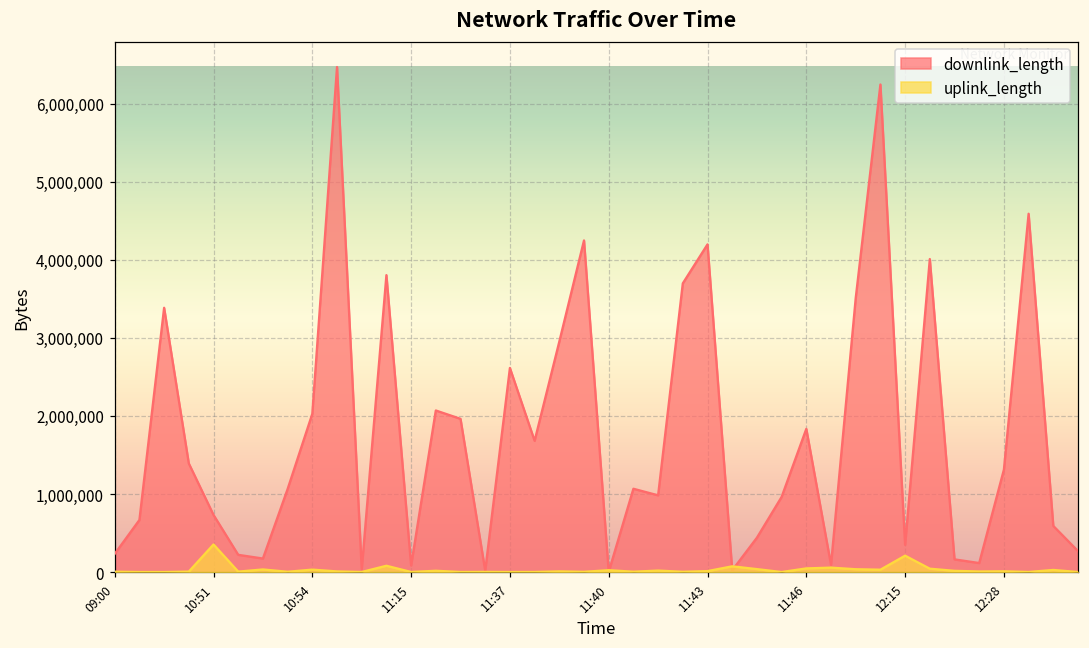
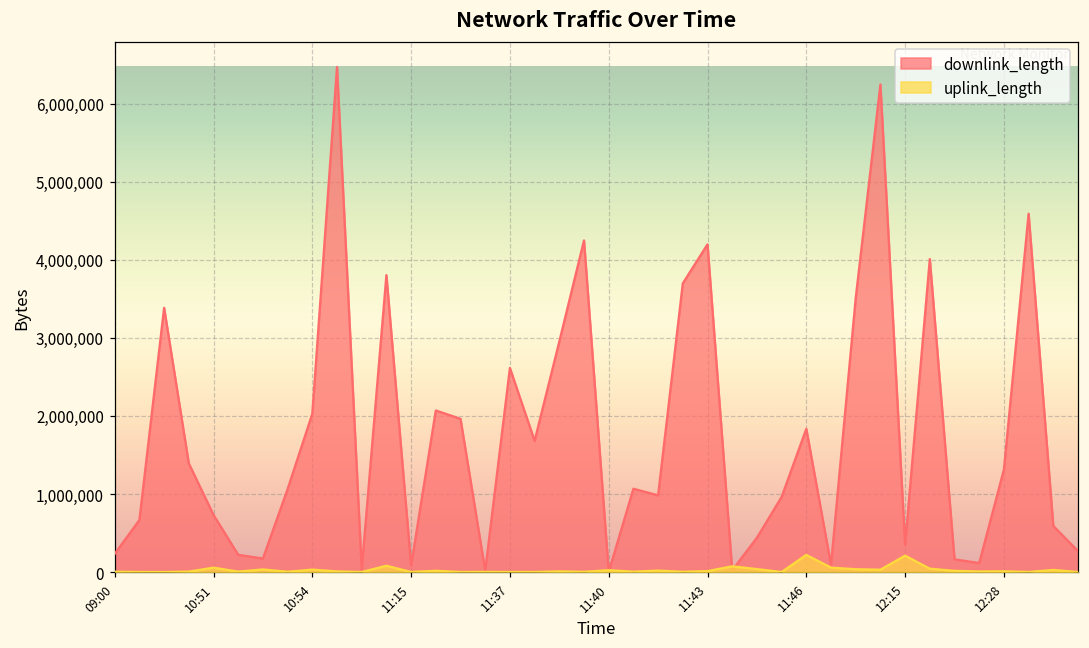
uplink_length, 10:51: 400,000 -> 100,000
uplink_length, 11:46: 0 -> 200,000
